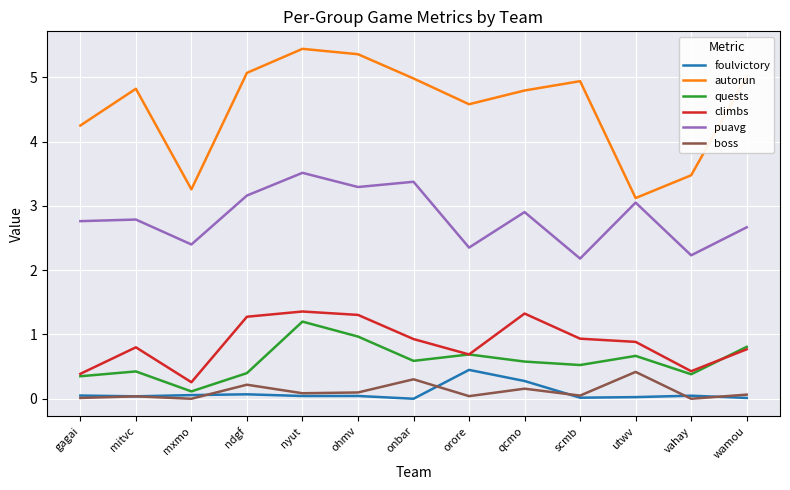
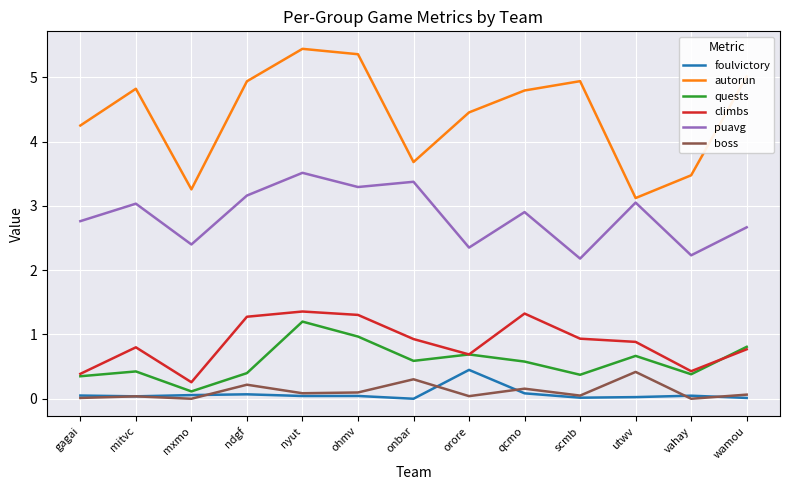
puavg, mitvc: 2.8 -> 3.0
autorun, ndgf: 5.1 -> 4.9
autorun, onbar: 5.0 -> 3.7
autorun, orore: 4.6 -> 4.5
foulvictory, qcmo: 0.3 -> 0.1
quests, scmb: 0.5 -> 0.4
